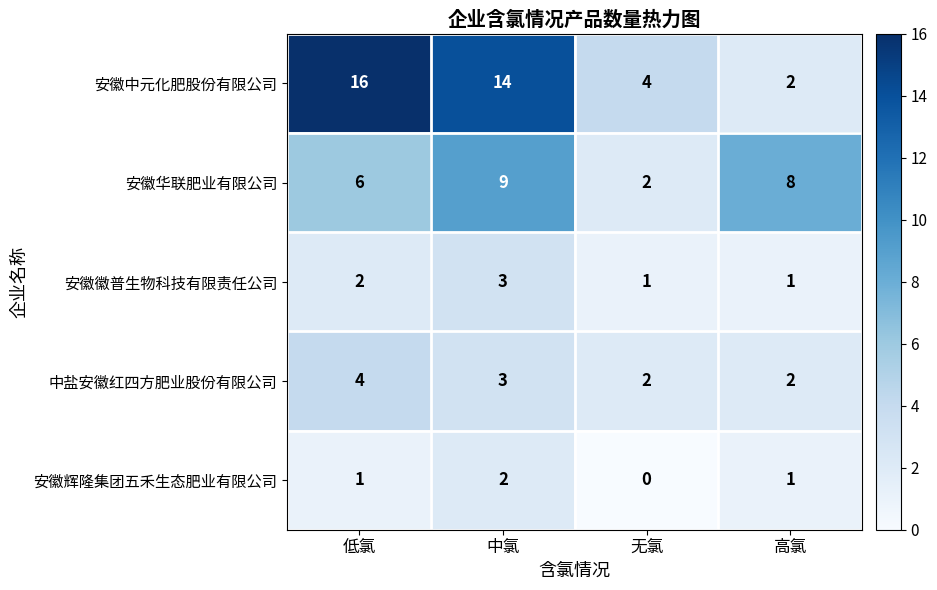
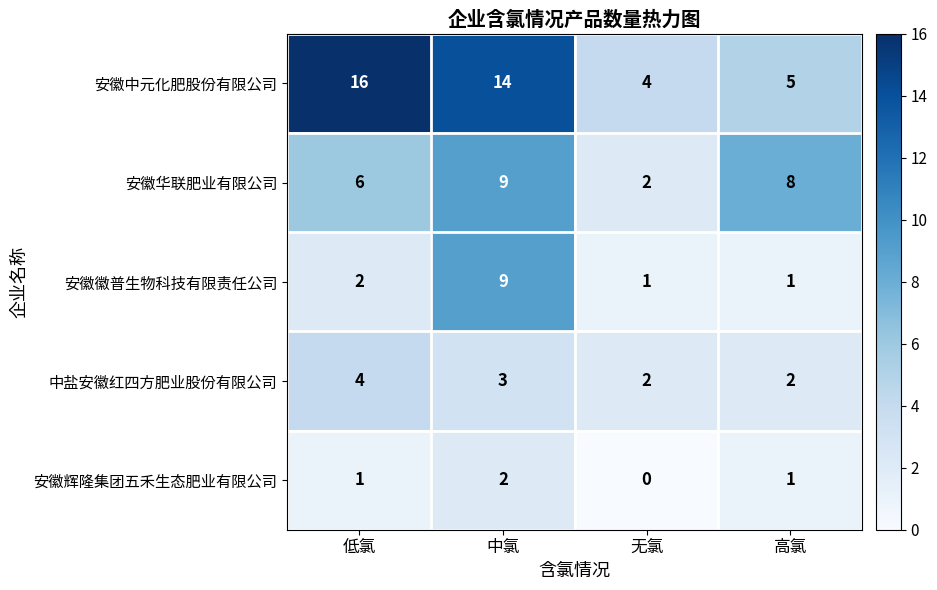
安徽中元化肥股份有限公司, 高氯: 2 -> 5
安徽徽普生物科技有限责任公司, 中氯: 3 -> 9
